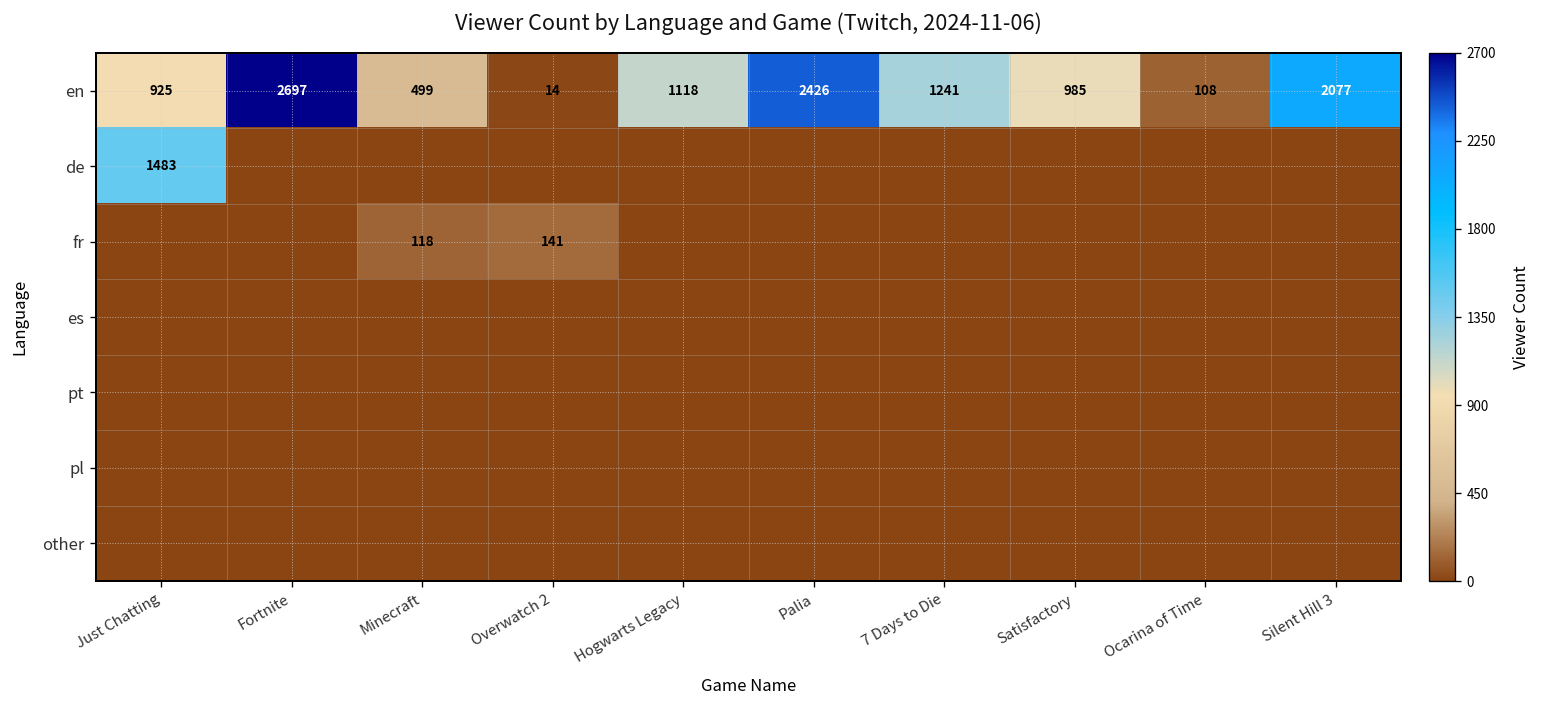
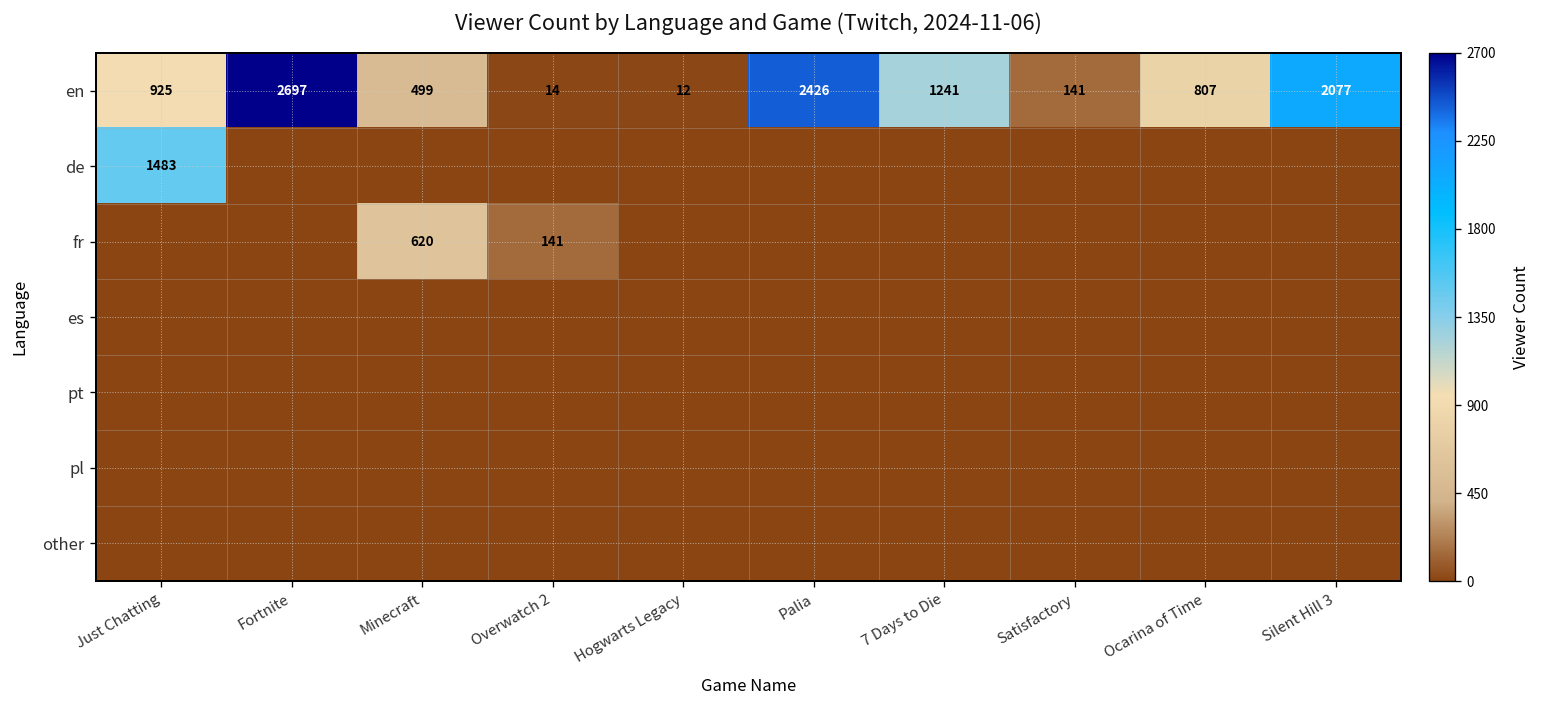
en, Hogwarts Legacy: 1118 -> 12
en, Satisfactory: 985 -> 141
en, Ocarina of Time: 108 -> 807
fr, Minecraft: 118 -> 620
